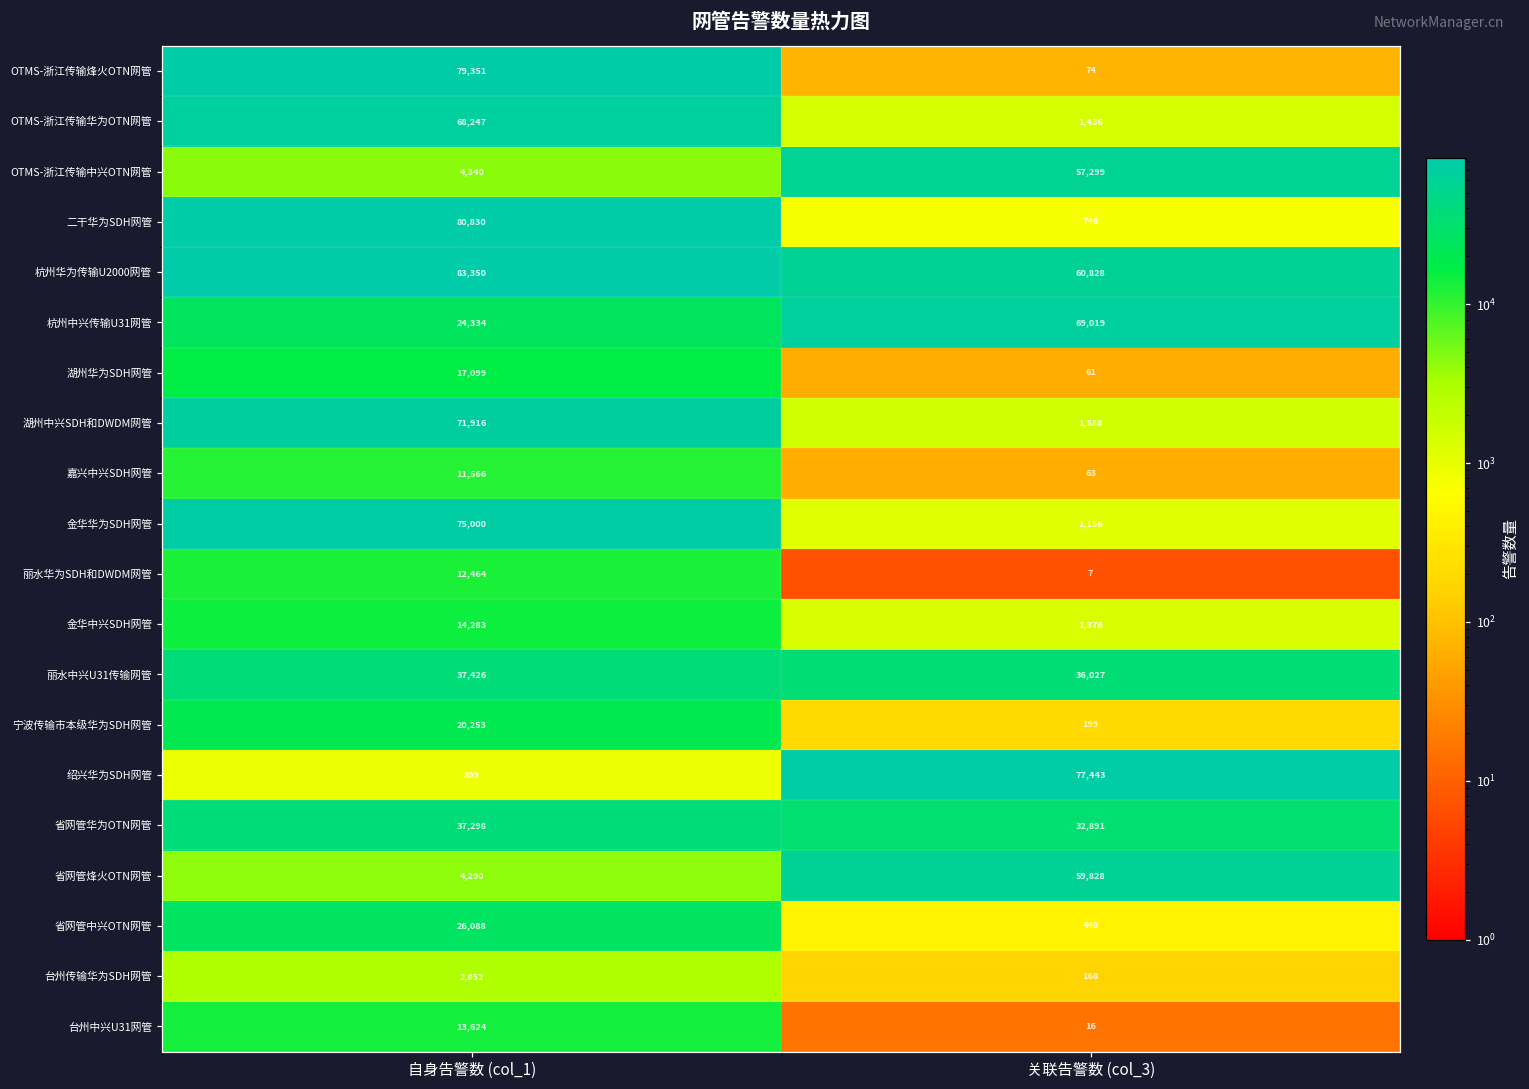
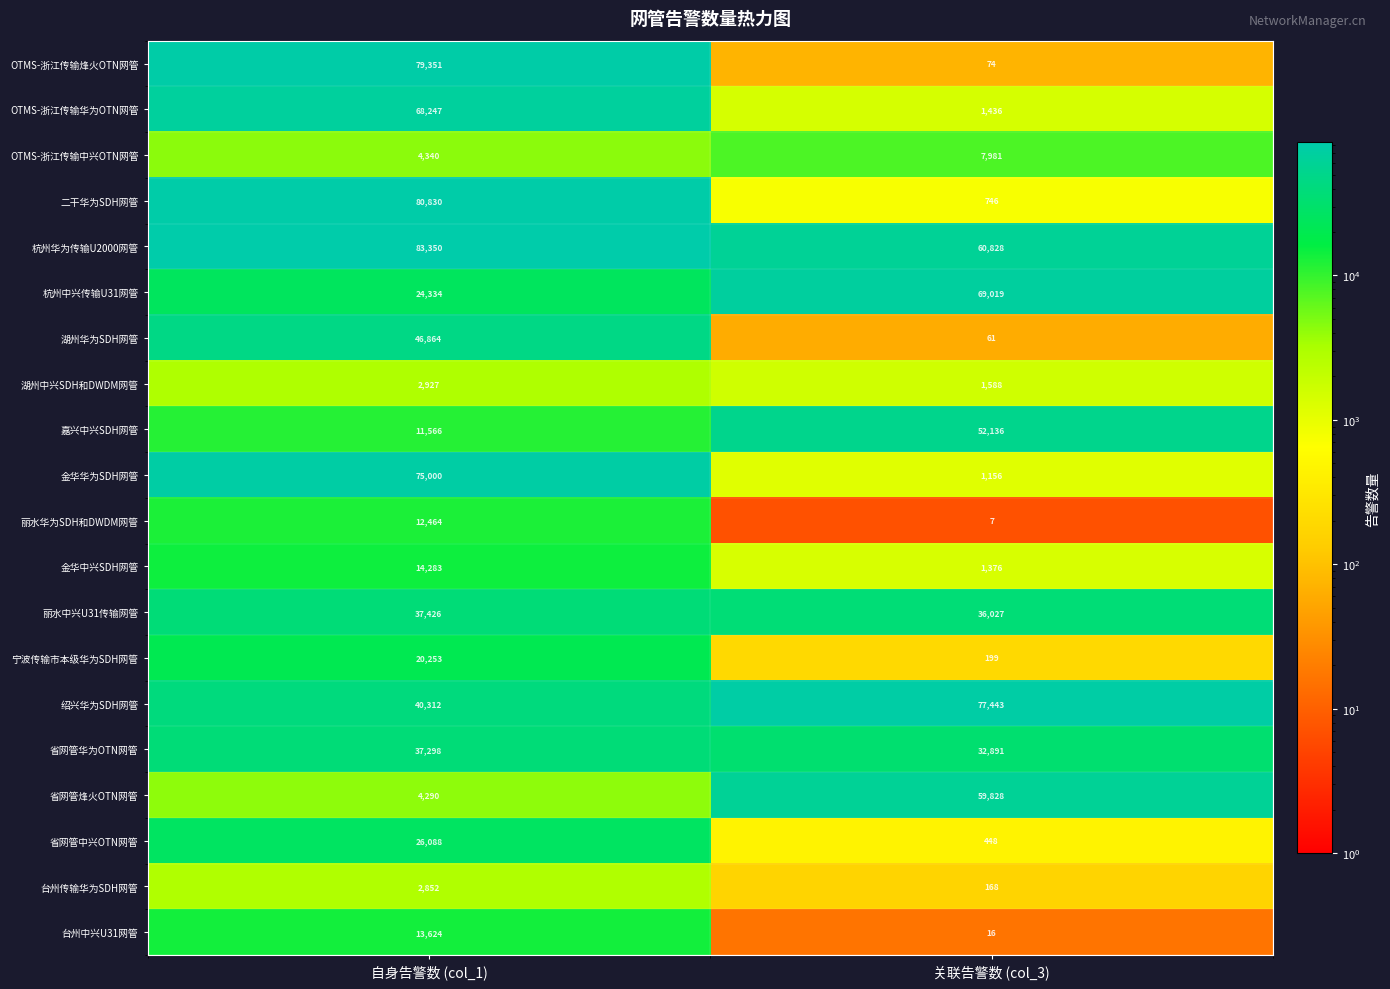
OTMS-浙江传输中兴OTN网管, 关联告警数 (col_3): 57,299 -> 7,981
湖州华为SDH网管, 自身告警数 (col_1): 17,099 -> 46,864
湖州中兴SDH和DWDM网管, 自身告警数 (col_1): 71,916 -> 2,927
嘉兴中兴SDH网管, 关联告警数 (col_3): 63 -> 52,136
绍兴华为SDH网管, 自身告警数 (col_1): 899 -> 40,312
